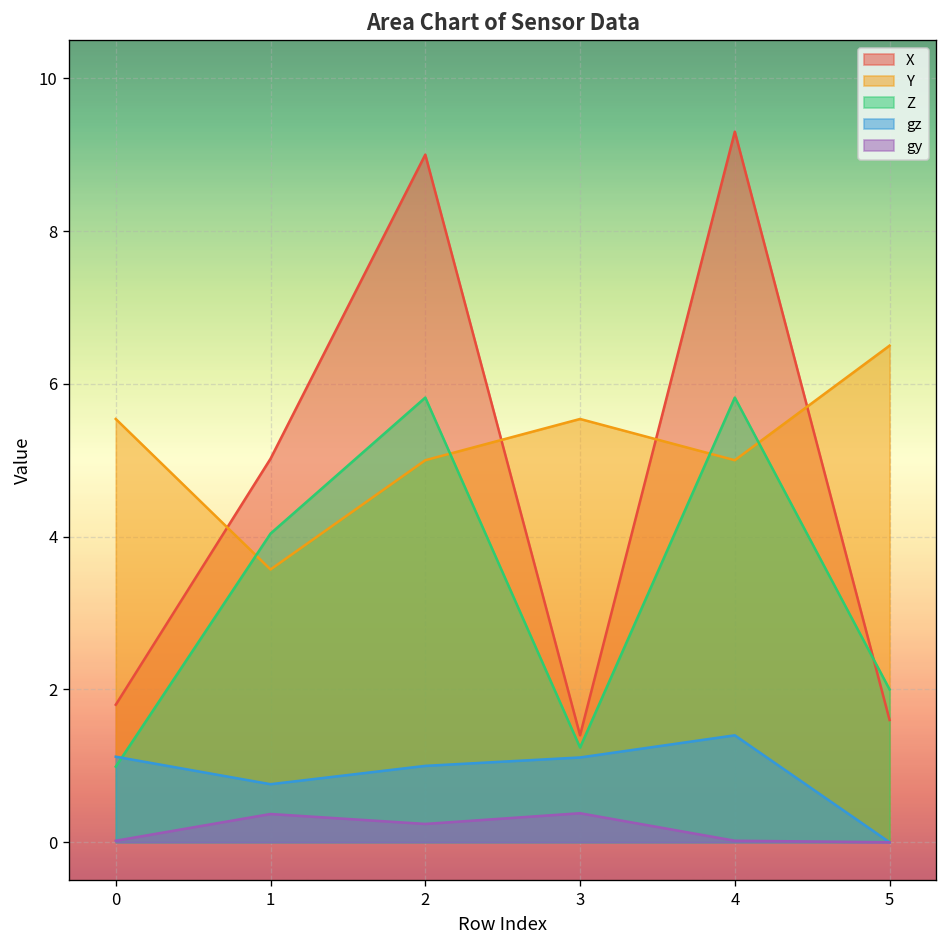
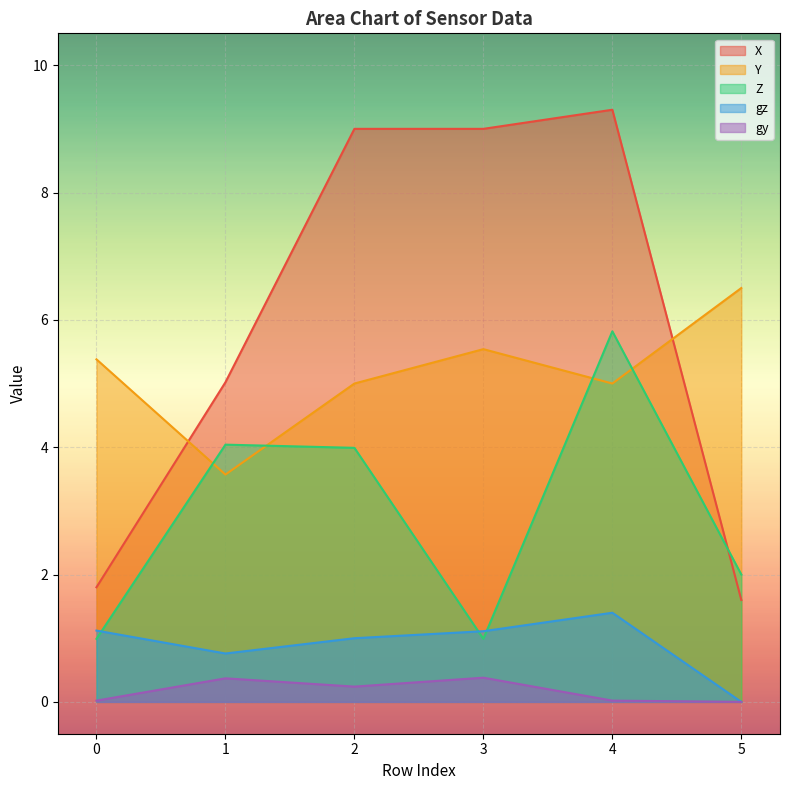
Y, 0: 5.5 -> 5.4
Z, 2: 5.8 -> 4.0
X, 3: 1.4 -> 9.0
Z, 3: 1.2 -> 1.0
